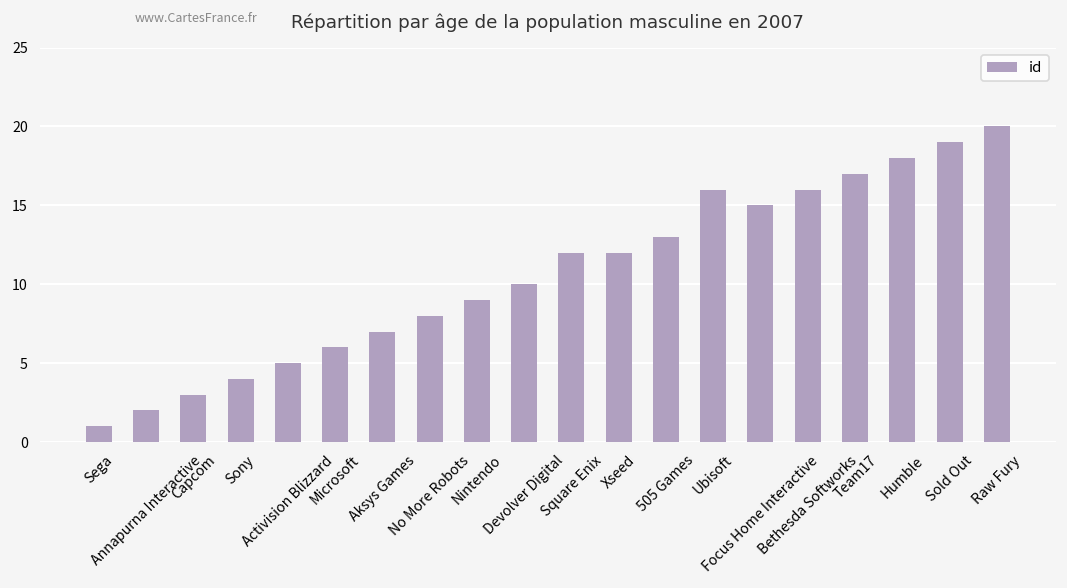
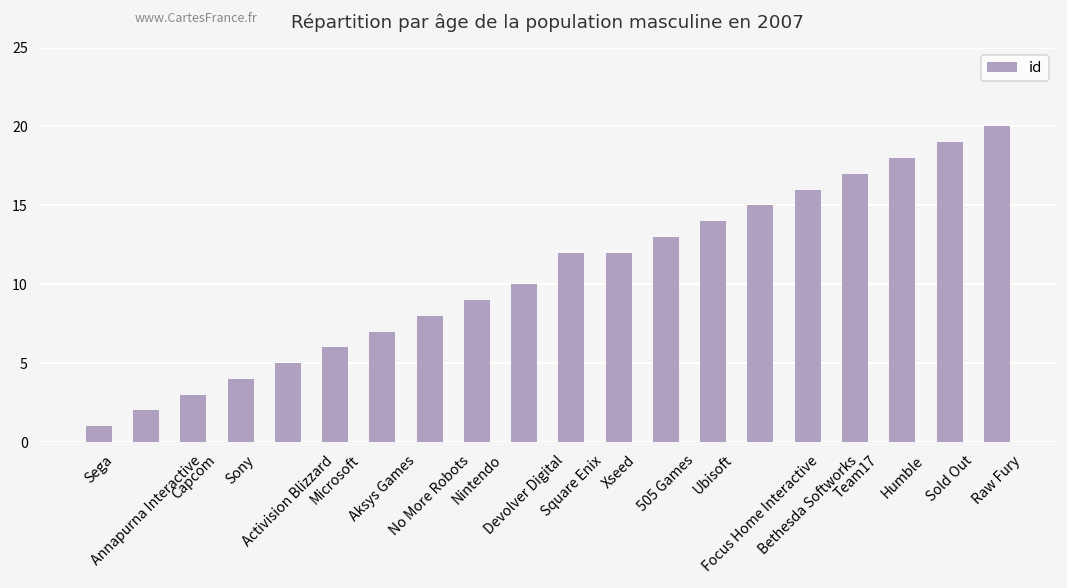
Ubisoft: 16 -> 14
